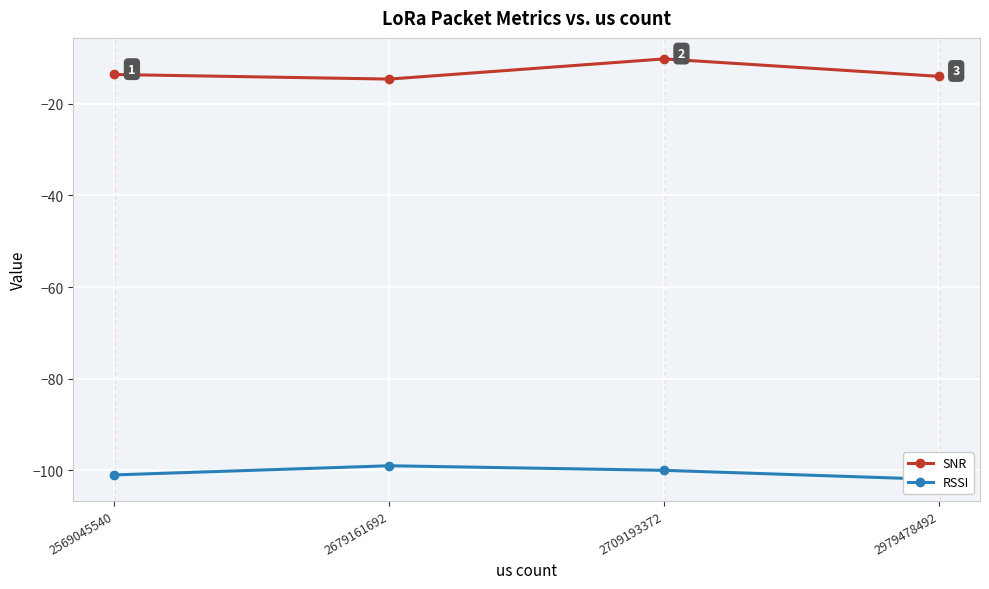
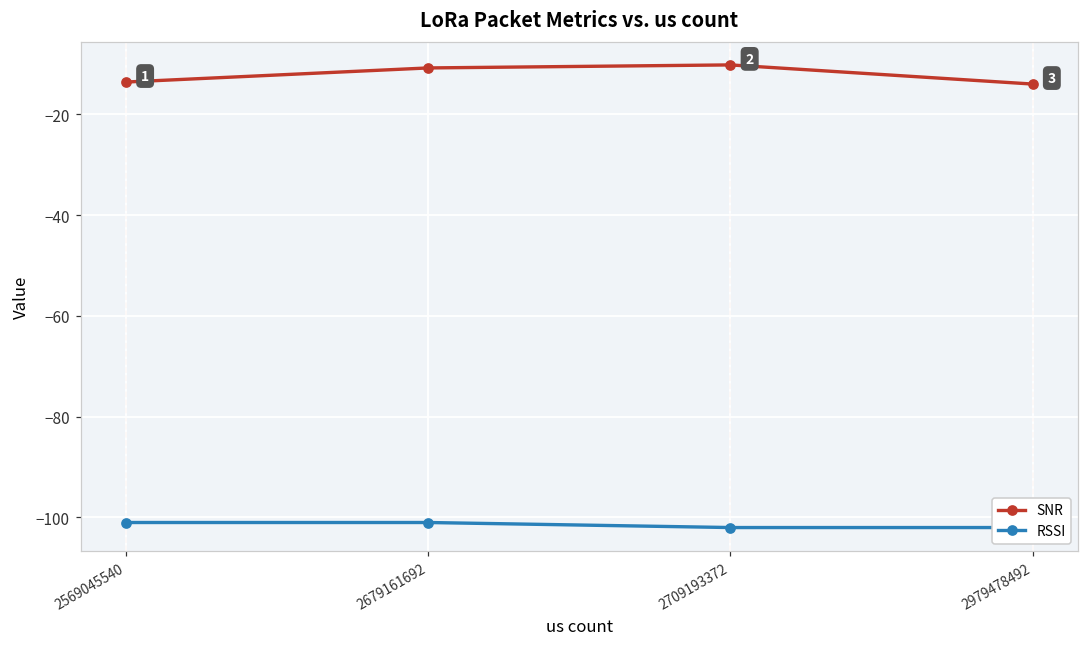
SNR, 2679161692: -15 -> -11
RSSI, 2679161692: -99 -> -101
RSSI, 2709193372: -100 -> -102
